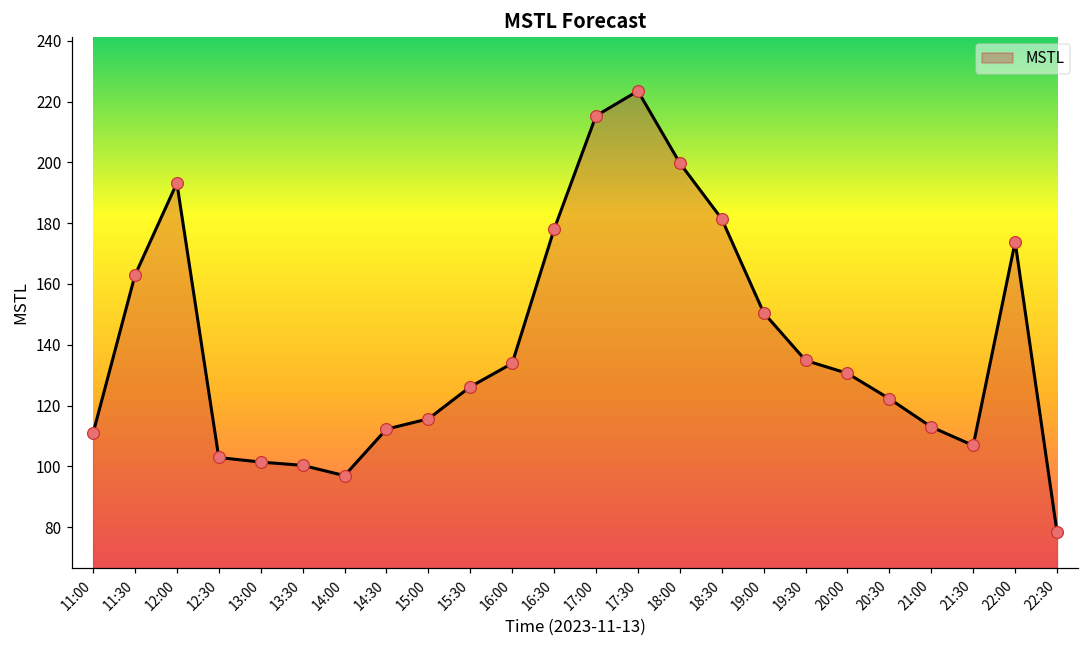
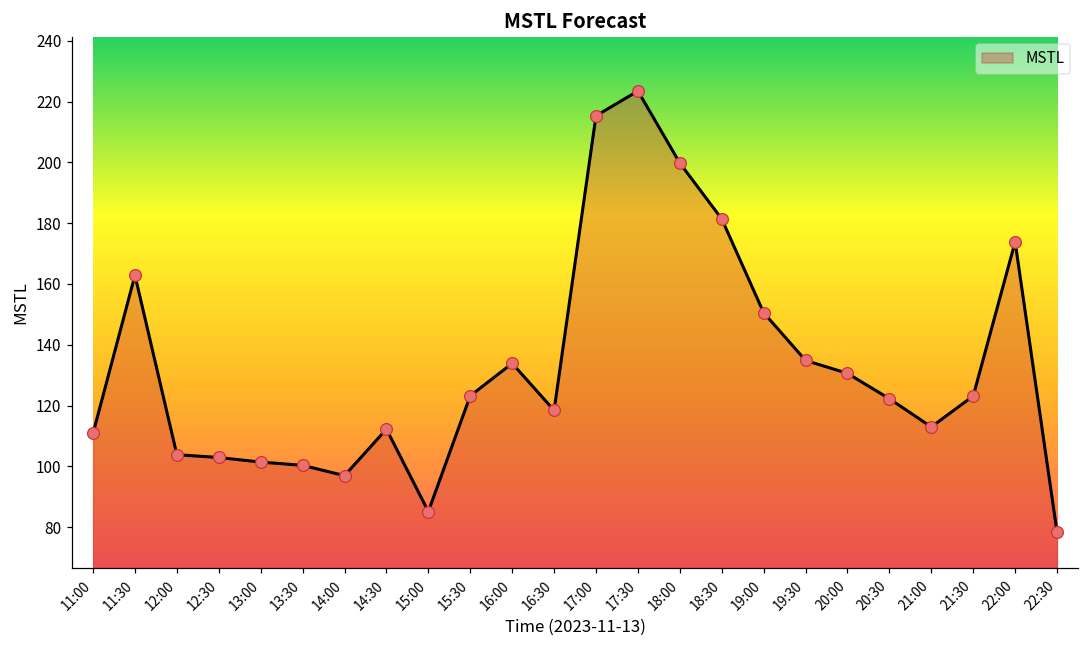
12:00: 193 -> 104
15:00: 116 -> 85
15:30: 126 -> 123
16:30: 178 -> 118
21:30: 107 -> 123
